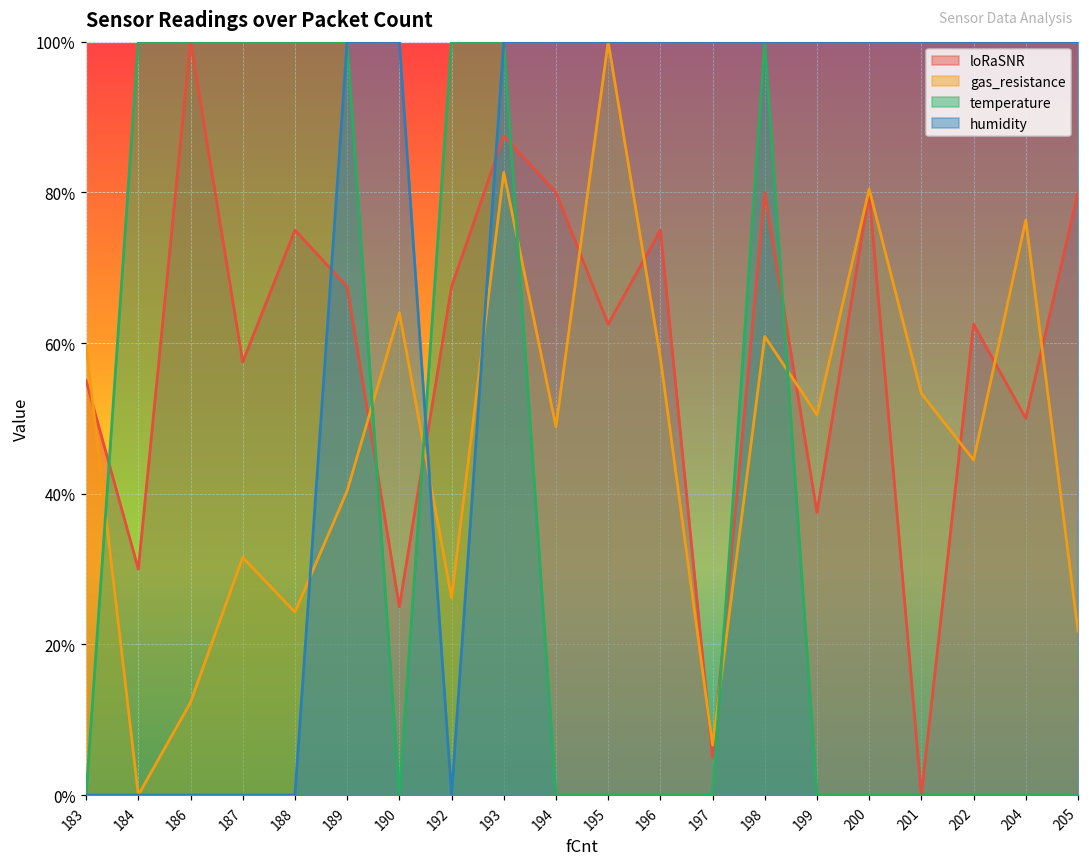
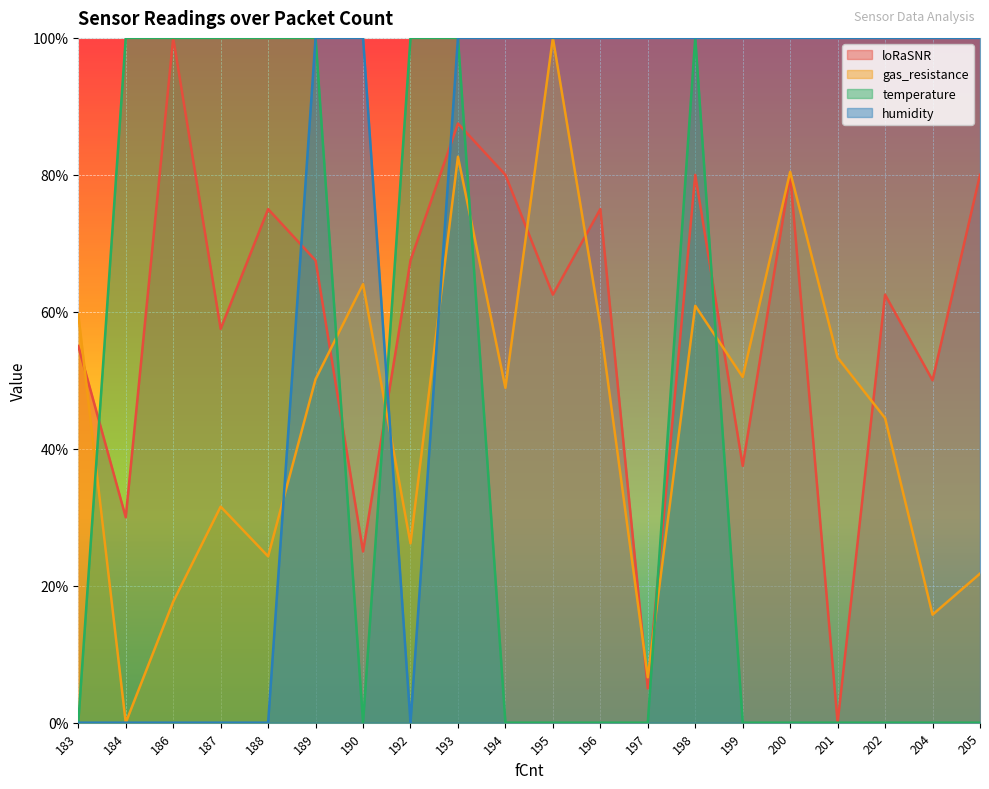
gas_resistance, 186: 12% -> 18%
gas_resistance, 189: 40% -> 50%
gas_resistance, 204: 76% -> 16%
